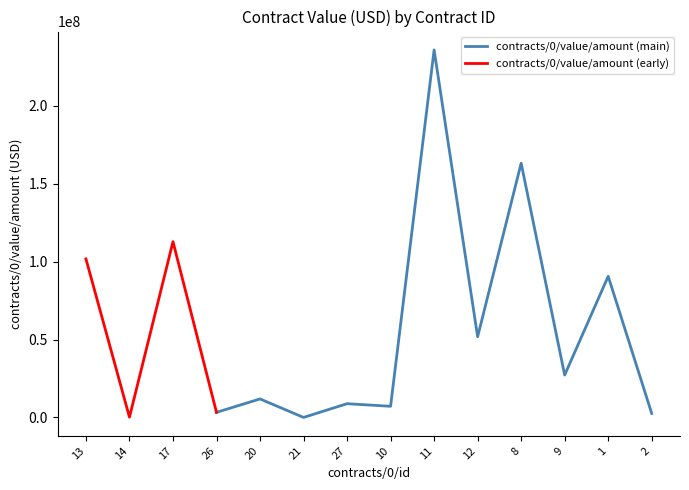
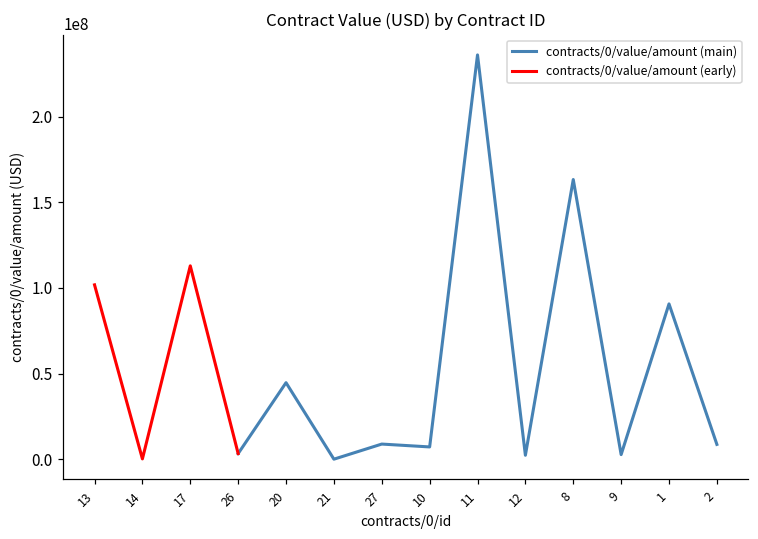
contracts/0/value/amount (main), 20: 12000000 -> 45000000
contracts/0/value/amount (main), 12: 52000000 -> 2000000
contracts/0/value/amount (main), 9: 27000000 -> 3000000
contracts/0/value/amount (main), 2: 3000000 -> 9000000
